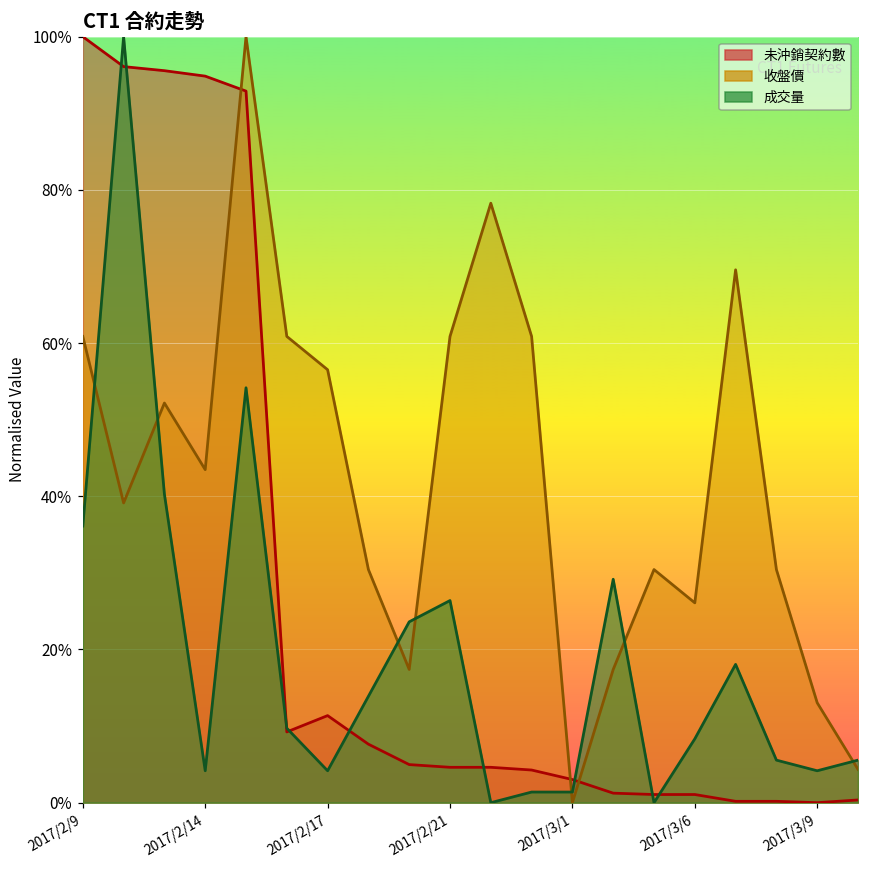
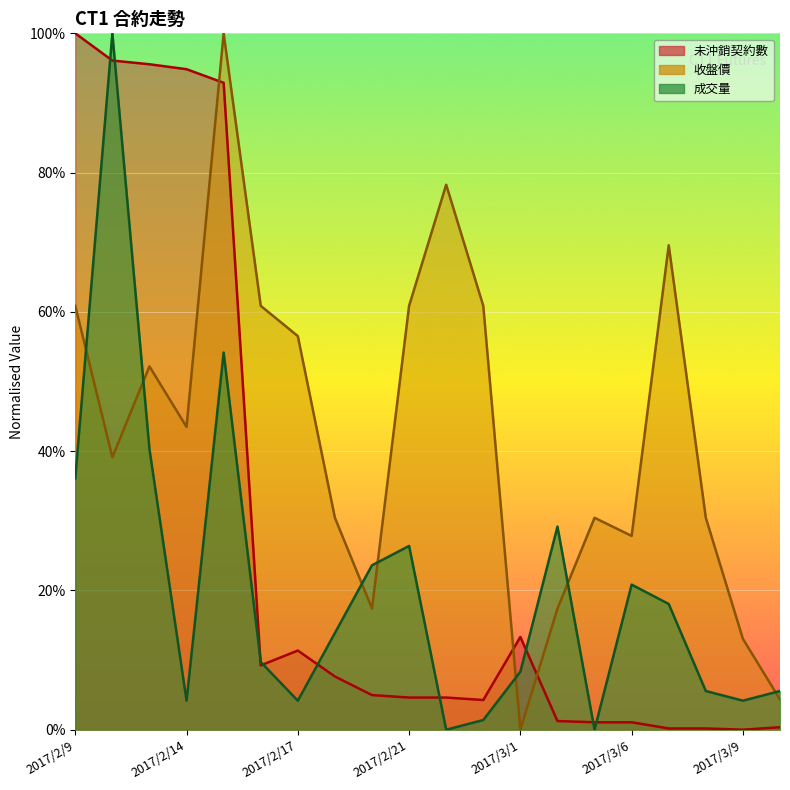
未沖銷契約數, 2017/3/1: 3% -> 13%
成交量, 2017/3/1: 1% -> 8%
收盤價, 2017/3/6: 26% -> 28%
成交量, 2017/3/6: 8% -> 21%
